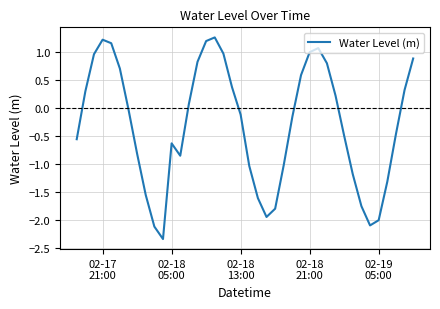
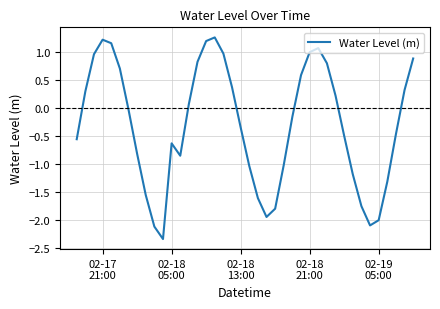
02-18 13:00: -0.1 -> -0.3
